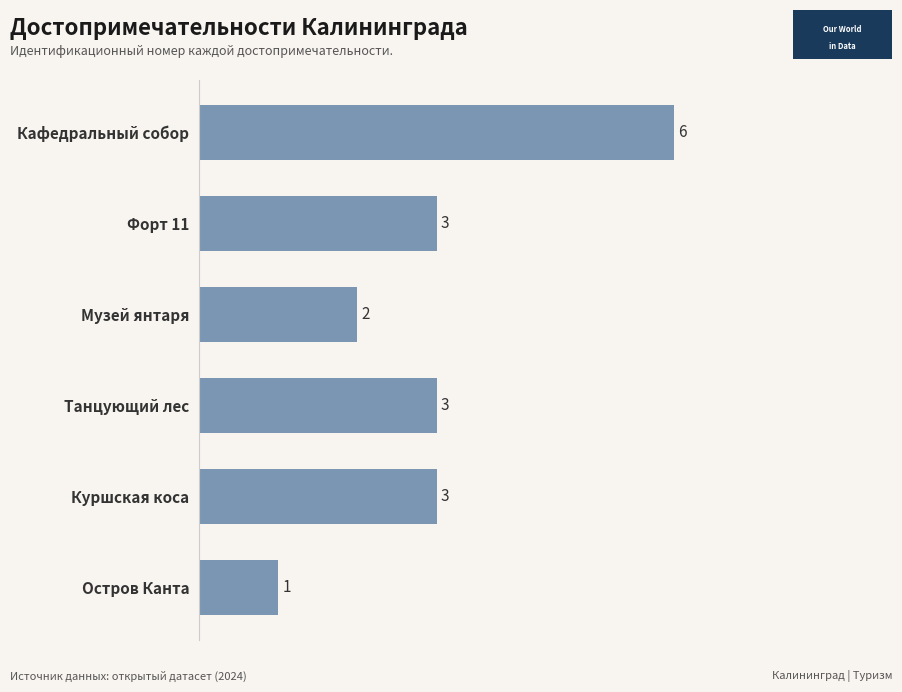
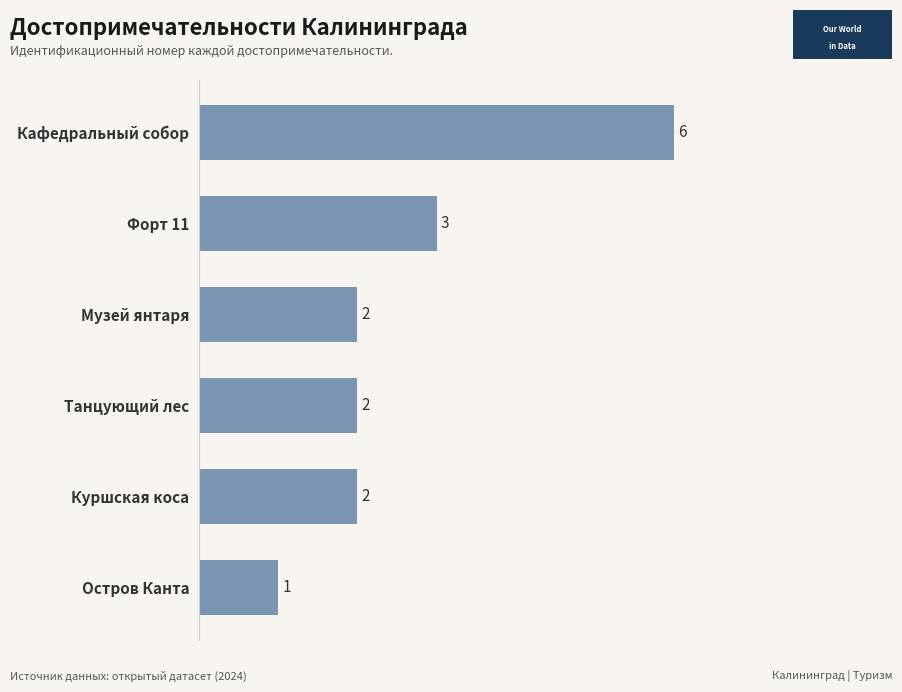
Танцующий лес: 3 -> 2
Куршская коса: 3 -> 2
